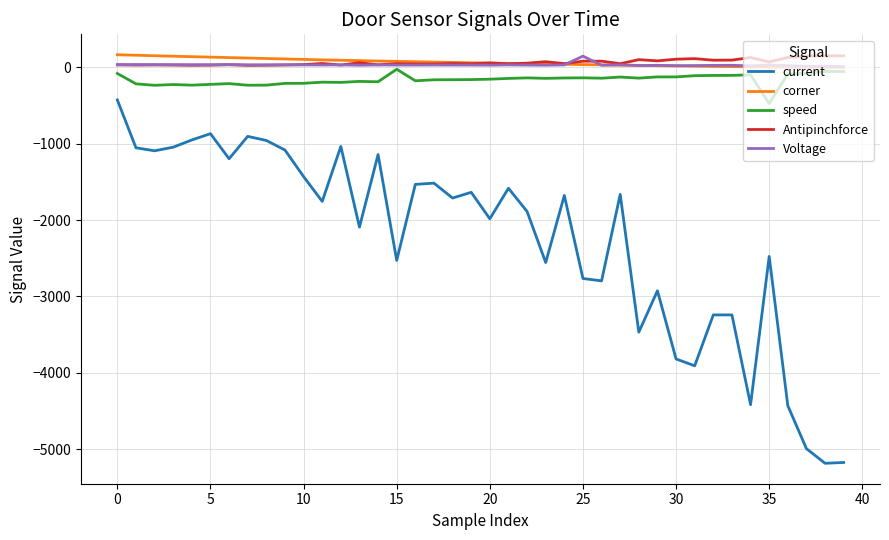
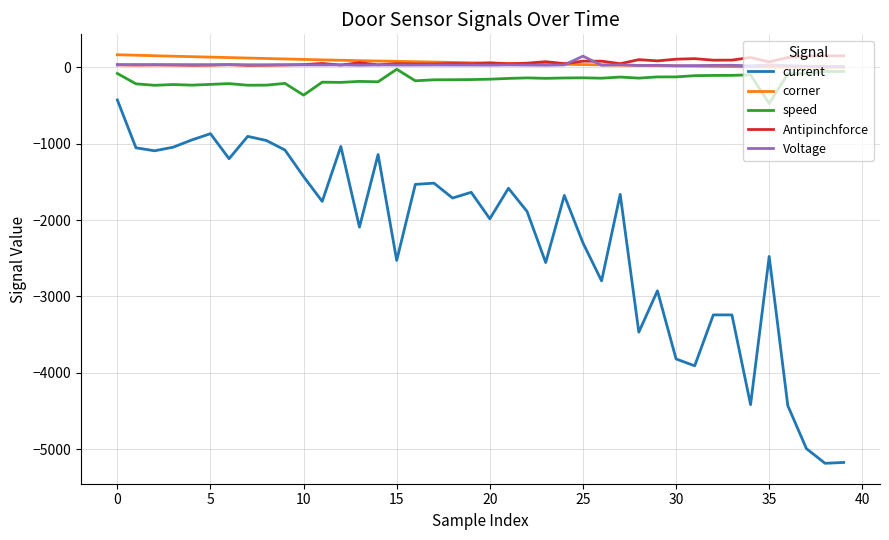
speed, 10: -200 -> -400
current, 25: -2800 -> -2300
